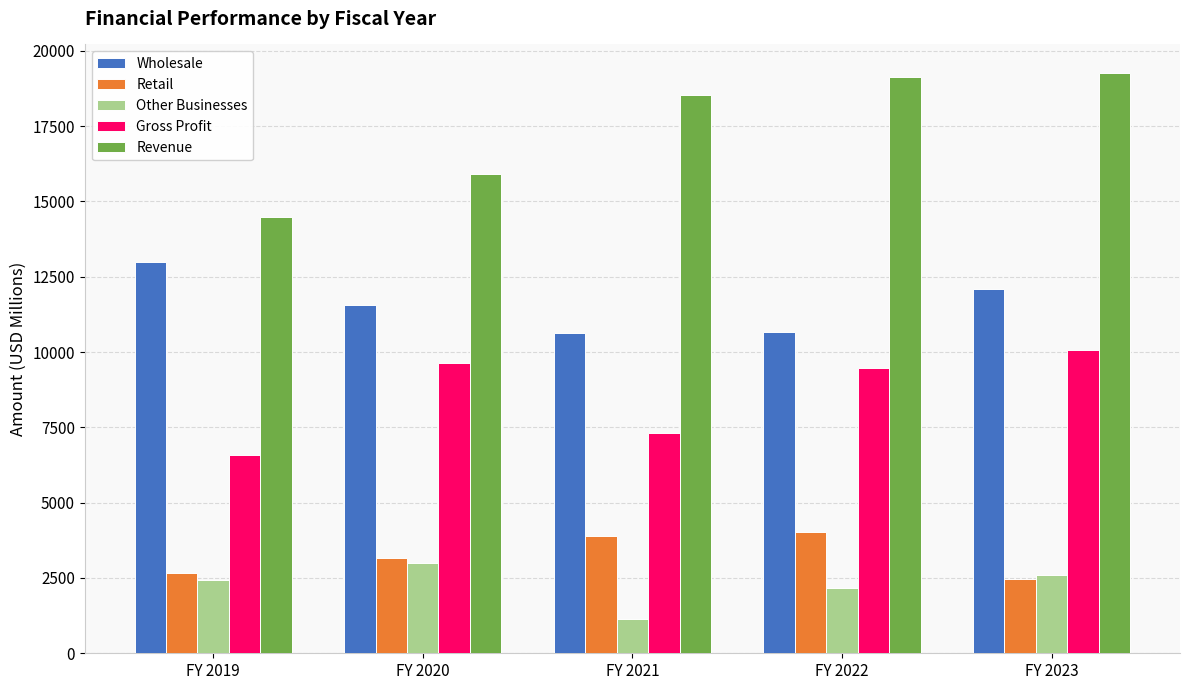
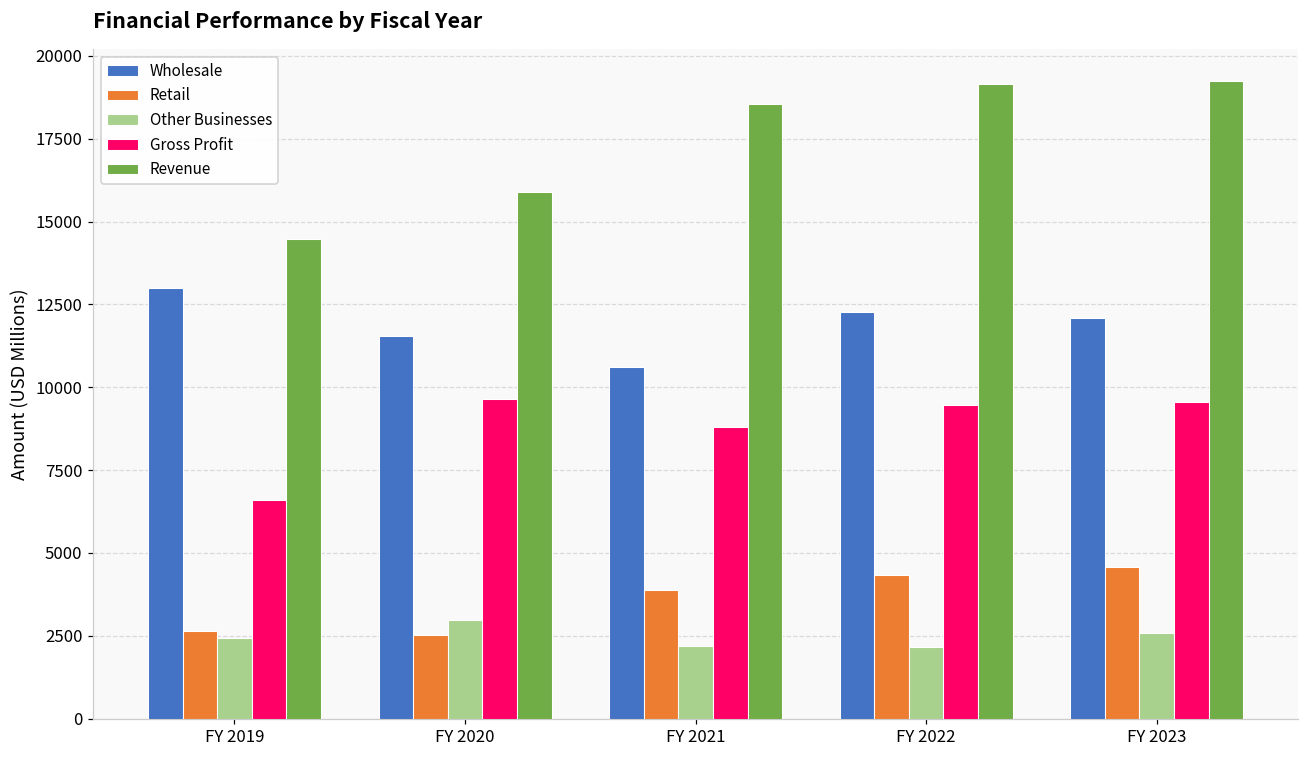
Retail, FY 2020: 3200 -> 2500
Other Businesses, FY 2021: 1200 -> 2200
Gross Profit, FY 2021: 7300 -> 8800
Wholesale, FY 2022: 10700 -> 12300
Retail, FY 2022: 4000 -> 4300
Retail, FY 2023: 2500 -> 4600
Gross Profit, FY 2023: 10100 -> 9600
